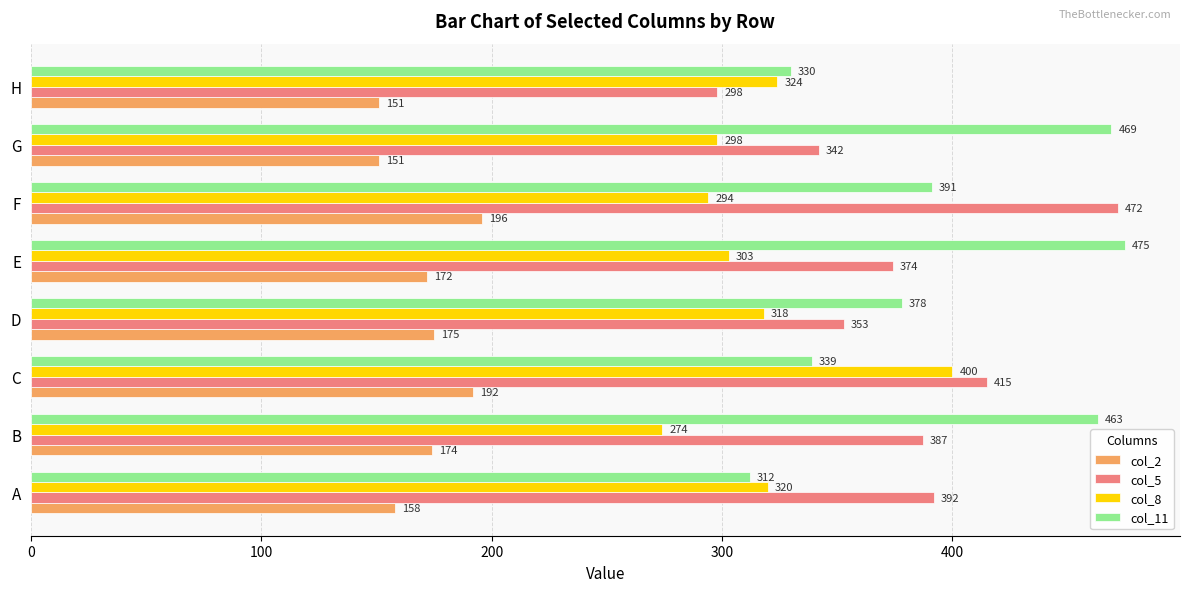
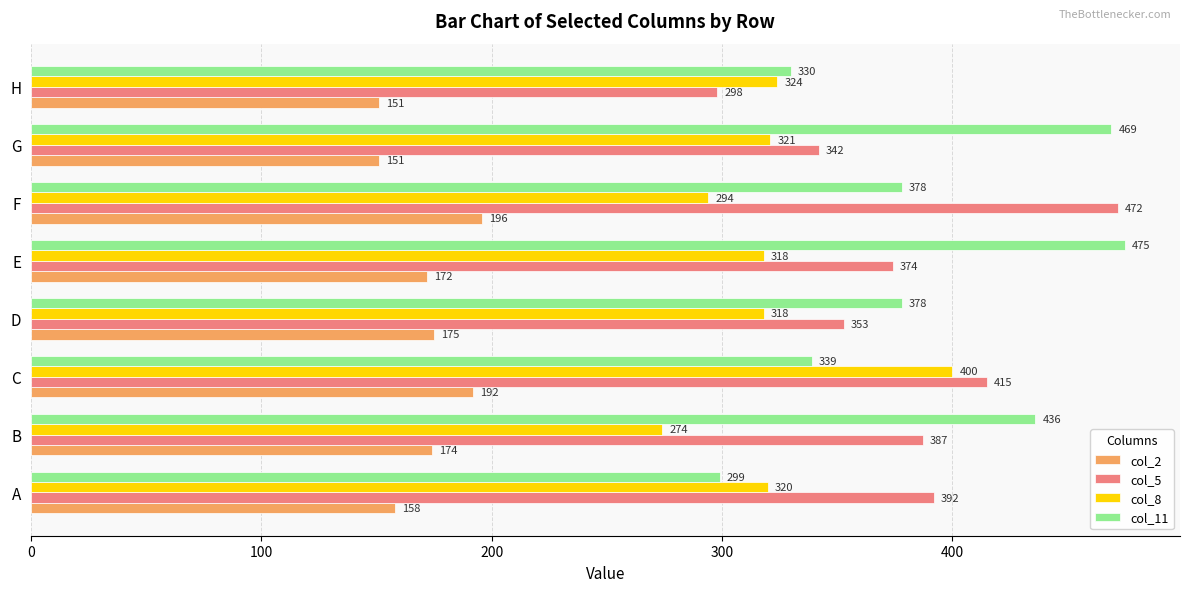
col_8, G: 298 -> 321
col_11, F: 391 -> 378
col_8, E: 303 -> 318
col_11, B: 463 -> 436
col_11, A: 312 -> 299
